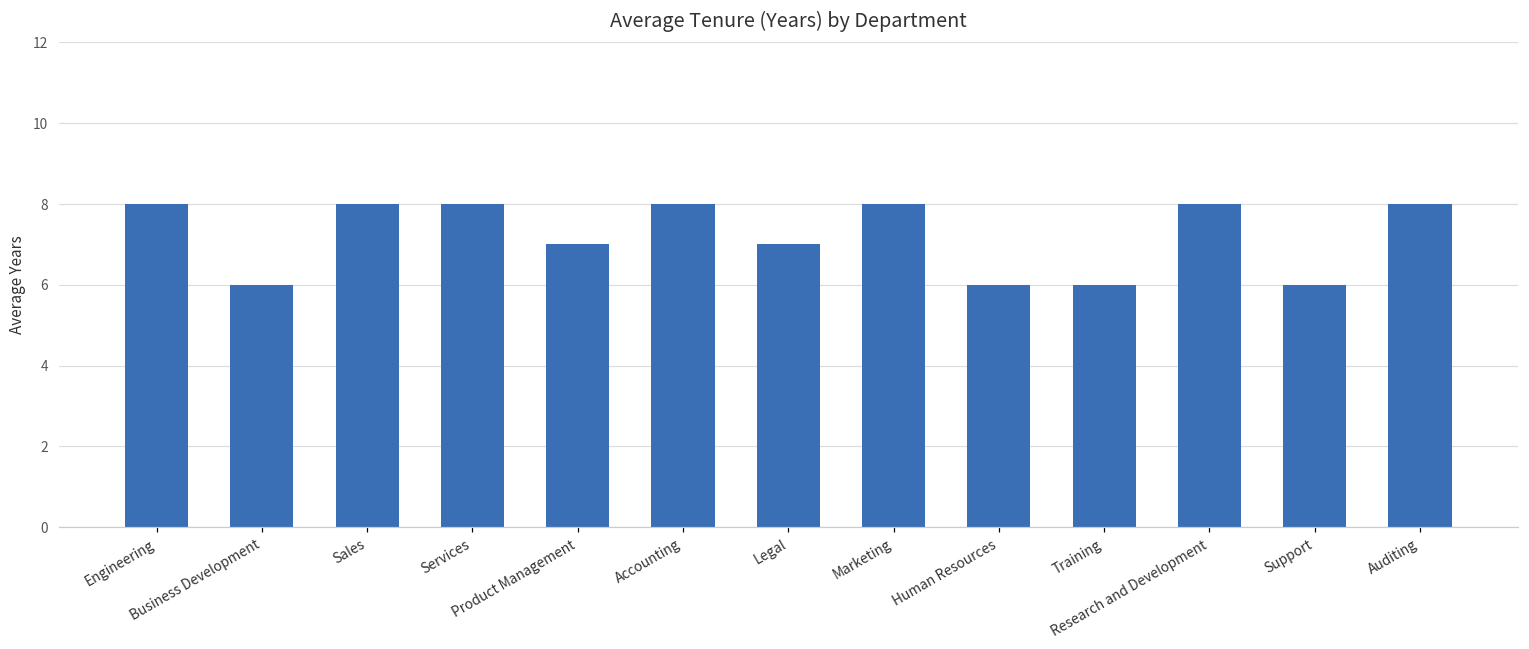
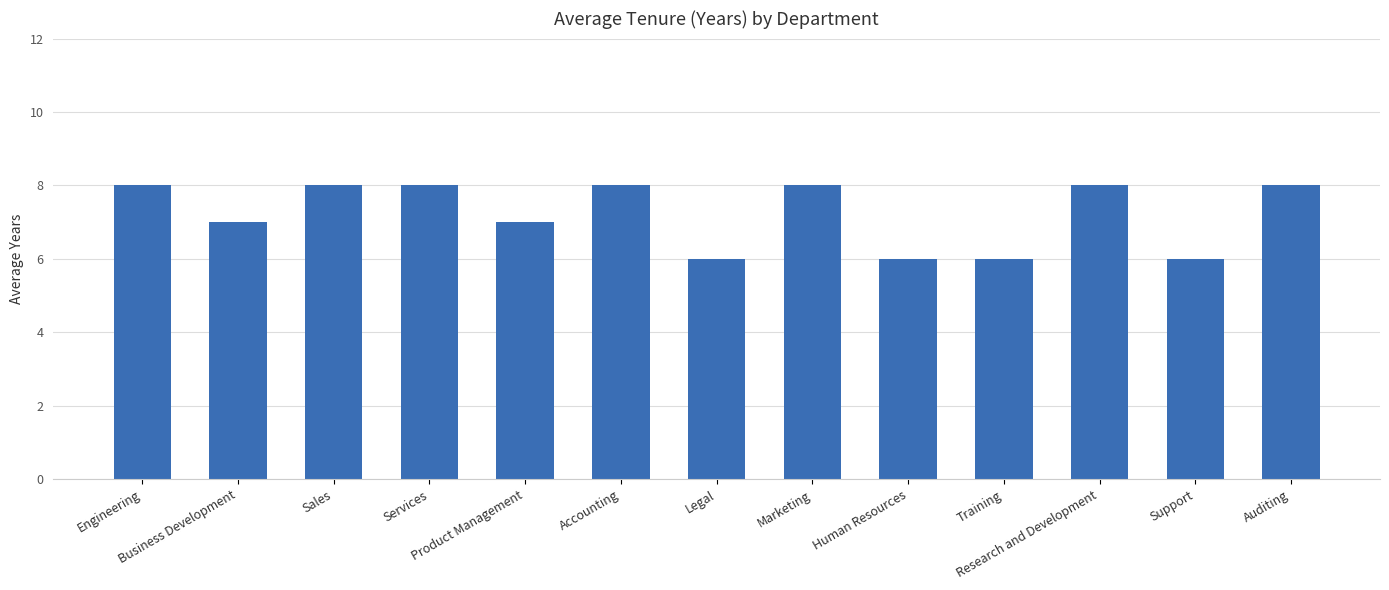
Business Development: 6 -> 7
Legal: 7 -> 6
